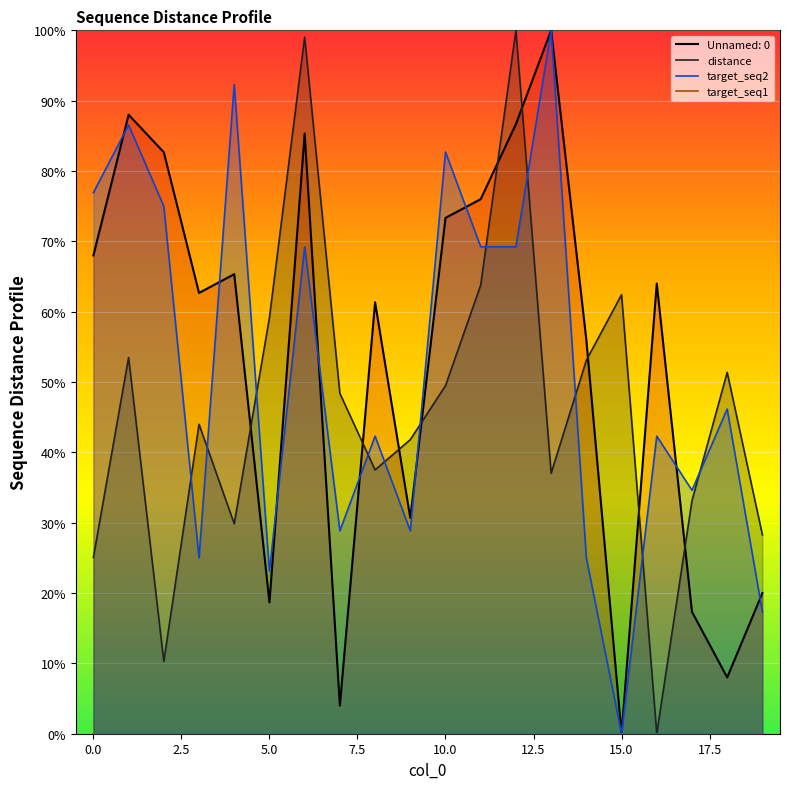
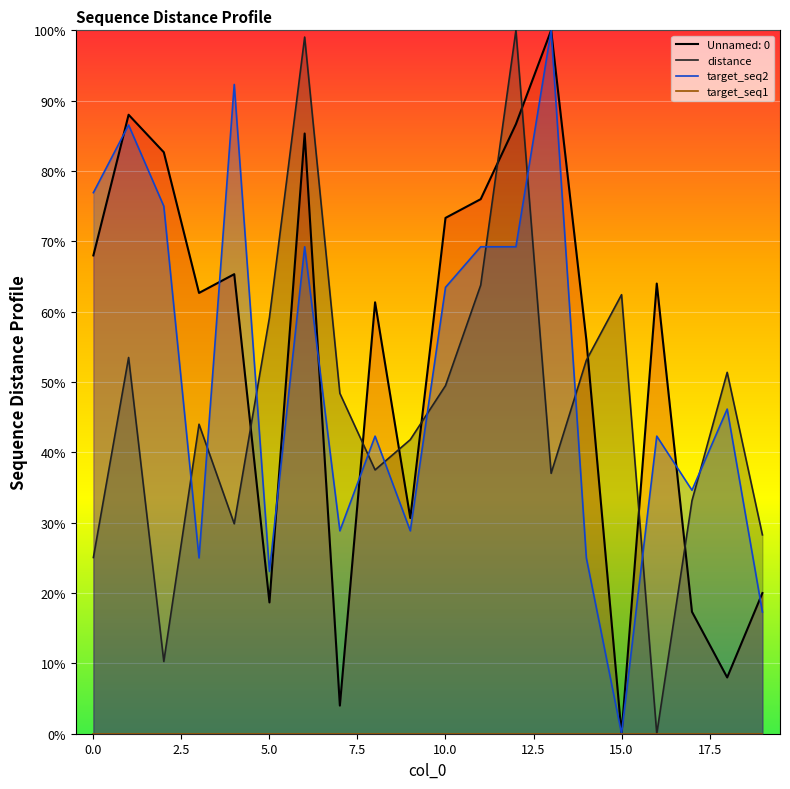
target_seq2, 10.0: 83% -> 63%
